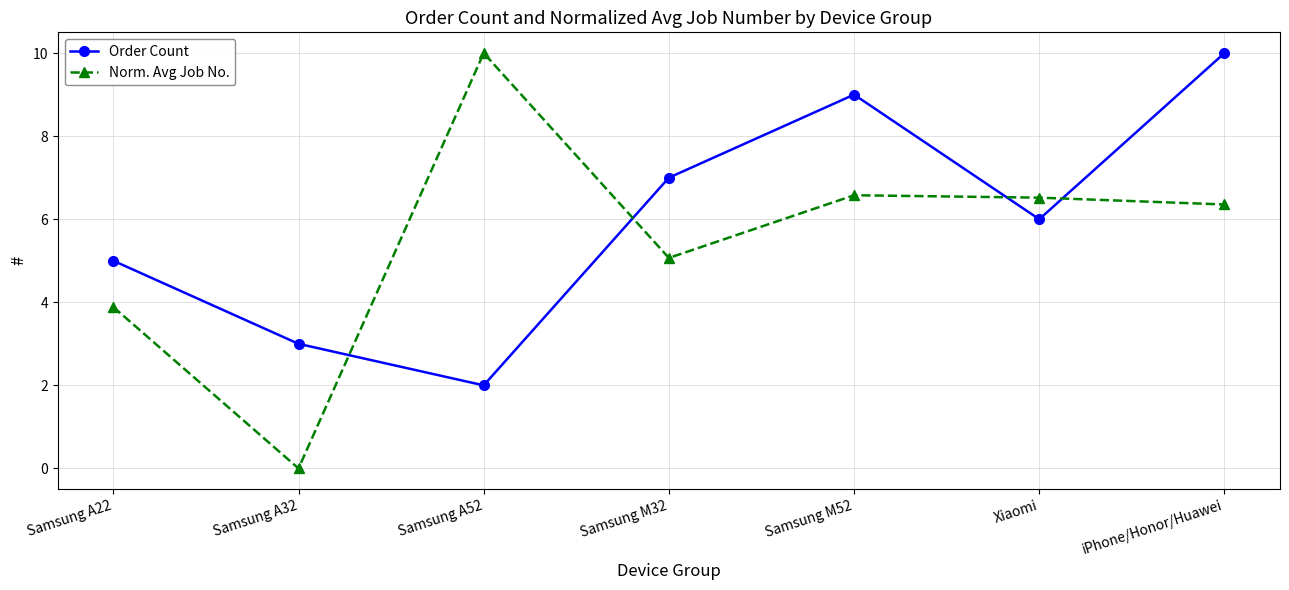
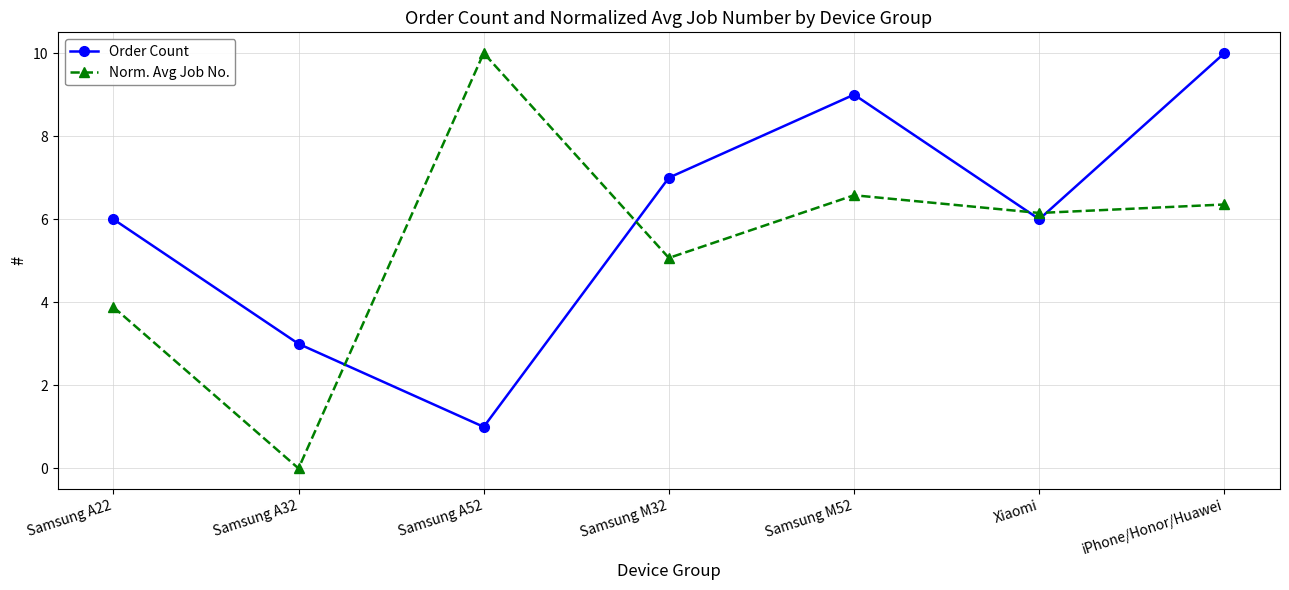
Order Count, Samsung A22: 5 -> 6
Order Count, Samsung A52: 2 -> 1
Norm. Avg Job No., Xiaomi: 6.5 -> 6.2
